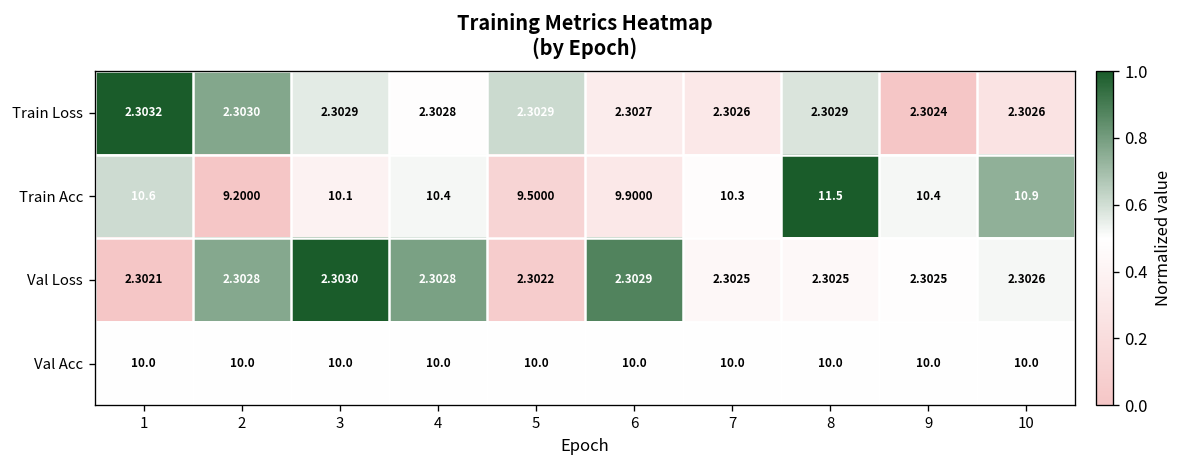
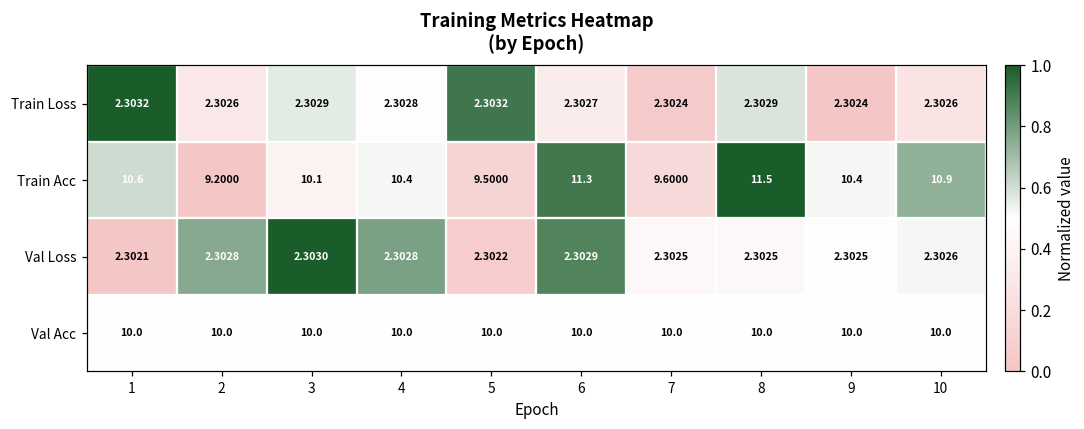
Train Loss, 2: 2.3030 -> 2.3026
Train Loss, 5: 2.3029 -> 2.3032
Train Loss, 7: 2.3026 -> 2.3024
Train Acc, 6: 9.9000 -> 11.3
Train Acc, 7: 10.3 -> 9.6000
